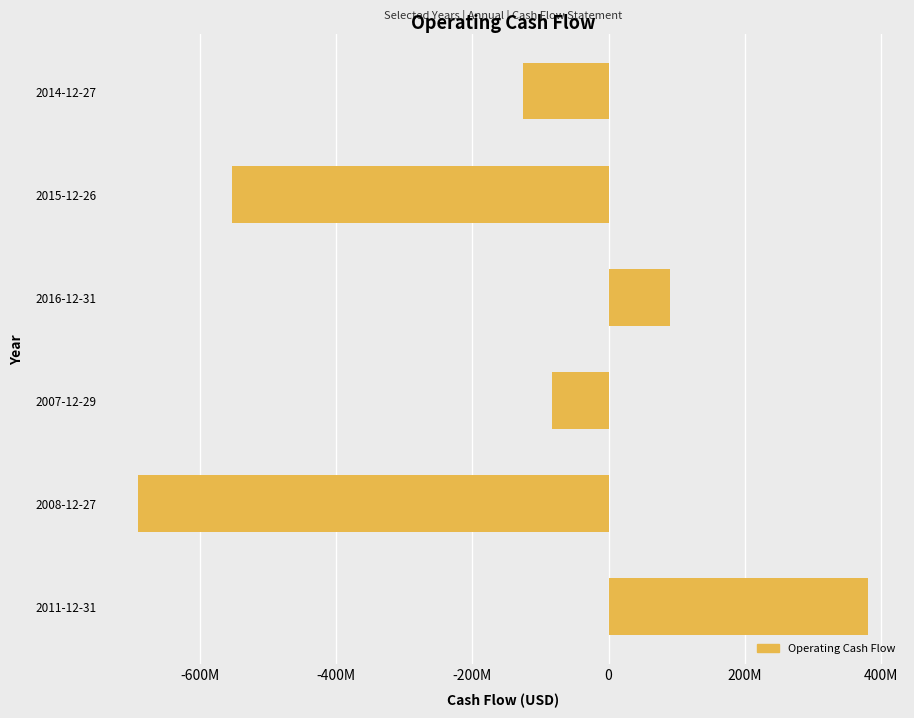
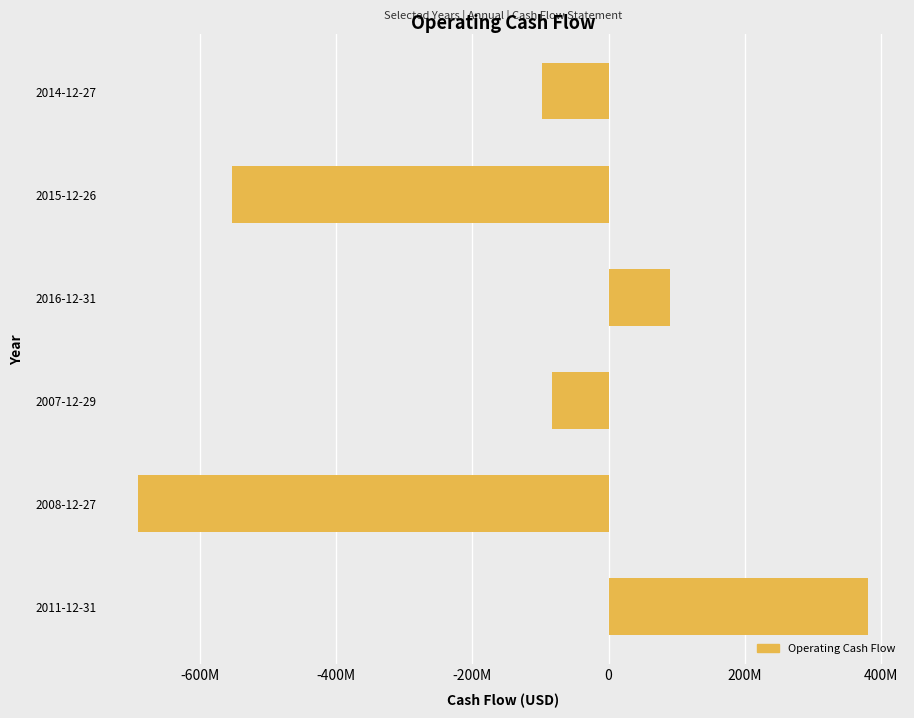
2014-12-27: -130000000 -> -100000000
